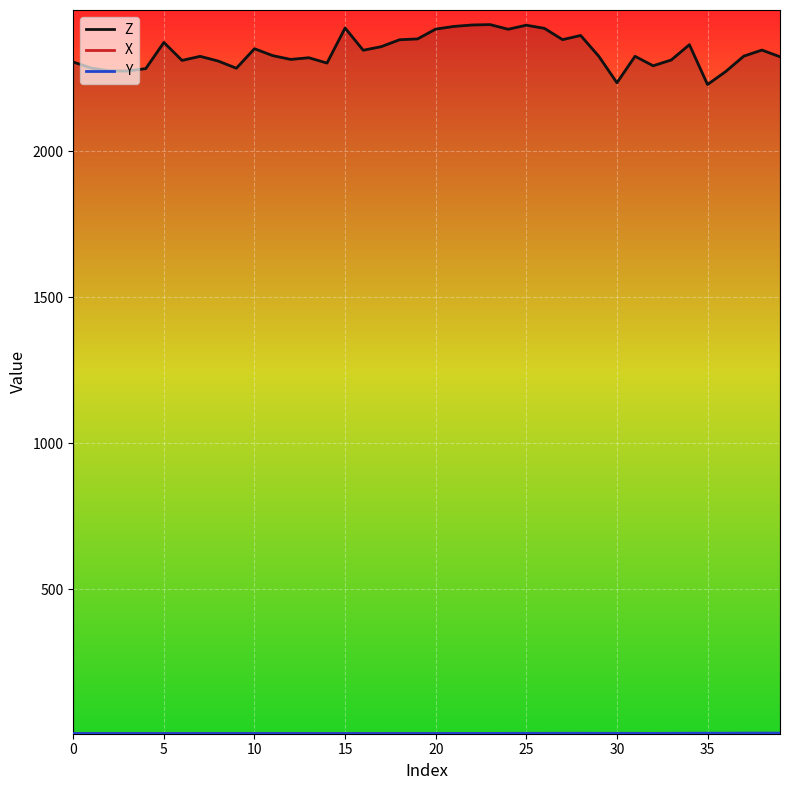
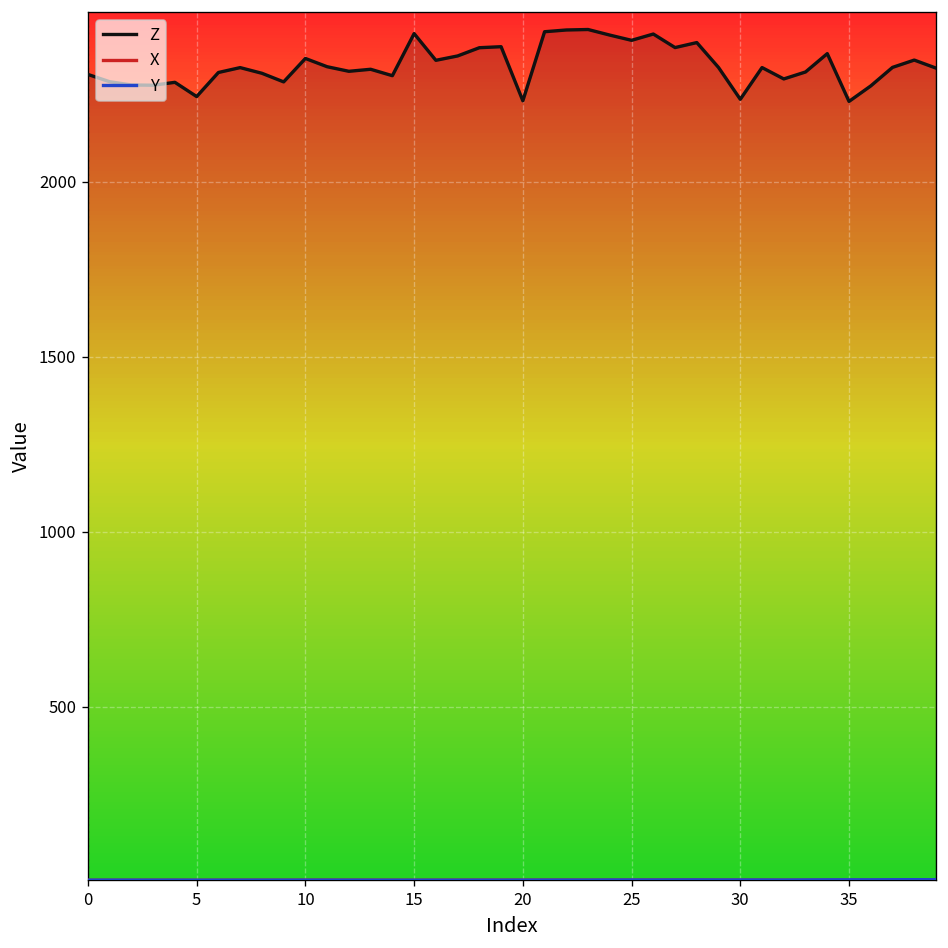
Z, 5: 2370 -> 2240
Z, 20: 2420 -> 2230
Z, 25: 2430 -> 2400
